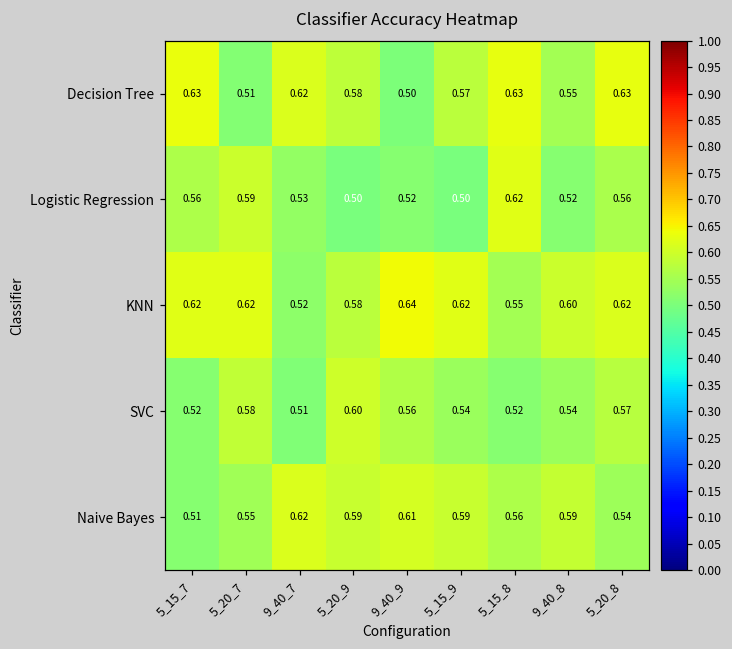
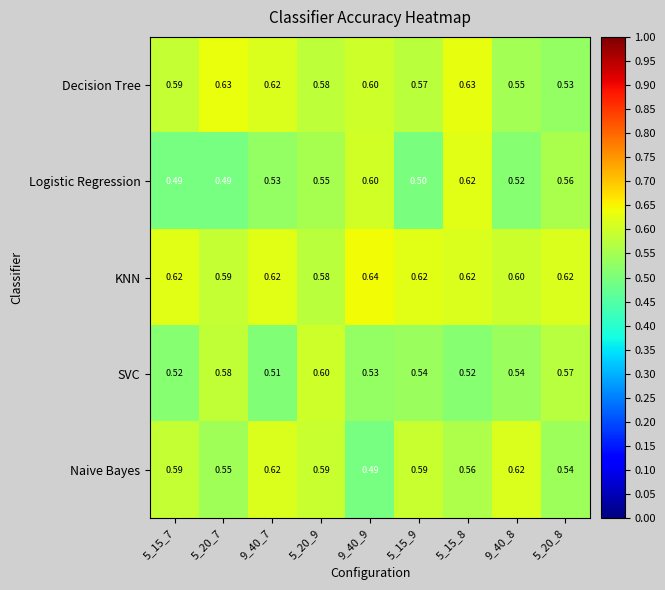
Decision Tree, 5_15_7: 0.63 -> 0.59
Decision Tree, 5_20_7: 0.51 -> 0.63
Decision Tree, 9_40_9: 0.50 -> 0.60
Decision Tree, 5_20_8: 0.63 -> 0.53
Logistic Regression, 5_15_7: 0.56 -> 0.49
Logistic Regression, 5_20_7: 0.59 -> 0.49
Logistic Regression, 5_20_9: 0.50 -> 0.55
Logistic Regression, 9_40_9: 0.52 -> 0.60
KNN, 5_20_7: 0.62 -> 0.59
KNN, 9_40_7: 0.52 -> 0.62
KNN, 5_15_8: 0.55 -> 0.62
SVC, 9_40_9: 0.56 -> 0.53
Naive Bayes, 5_15_7: 0.51 -> 0.59
Naive Bayes, 9_40_9: 0.61 -> 0.49
Naive Bayes, 9_40_8: 0.59 -> 0.62
